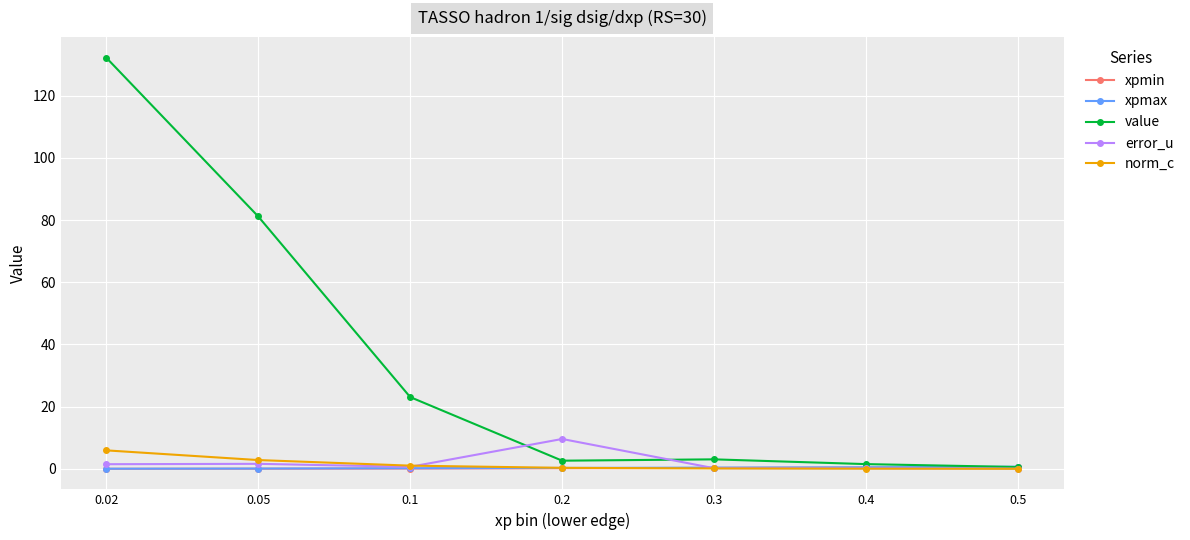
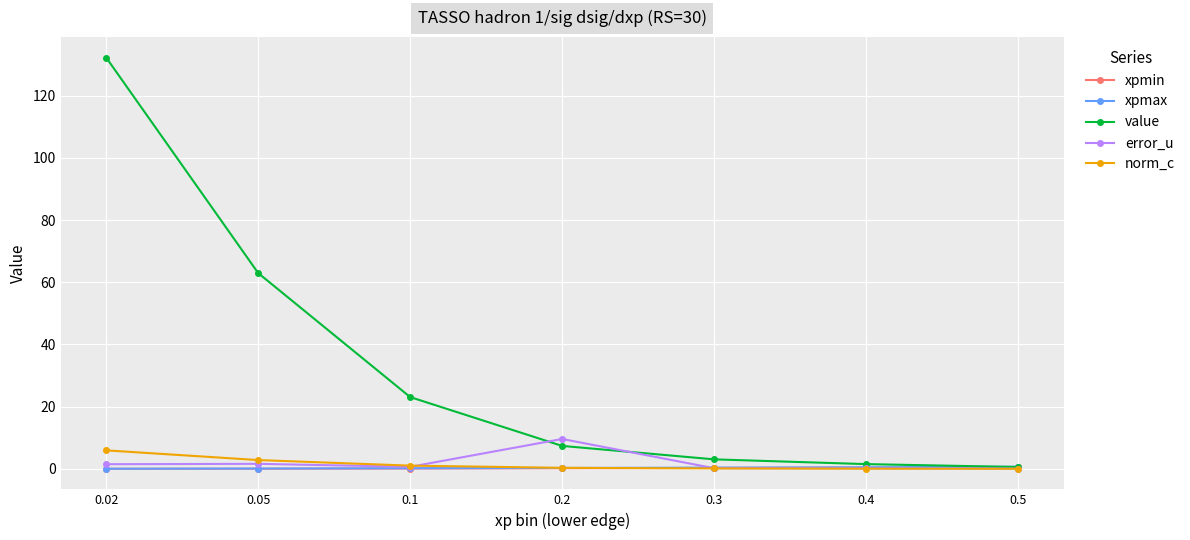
value, 0.05: 81 -> 63
value, 0.2: 3 -> 7
